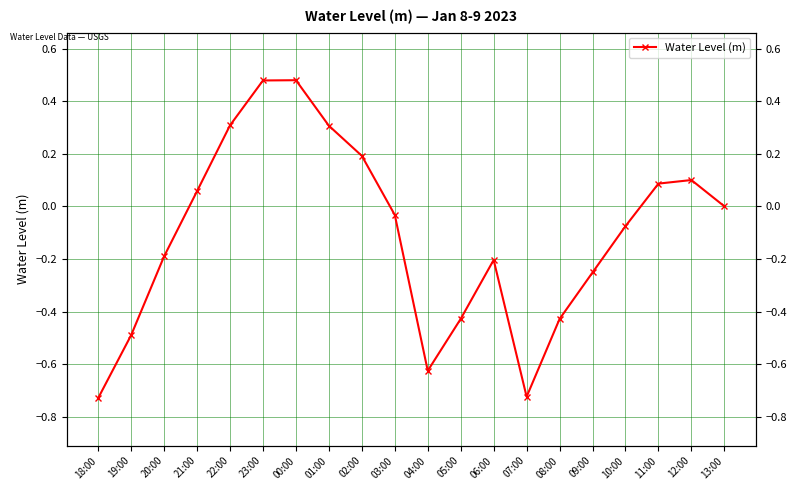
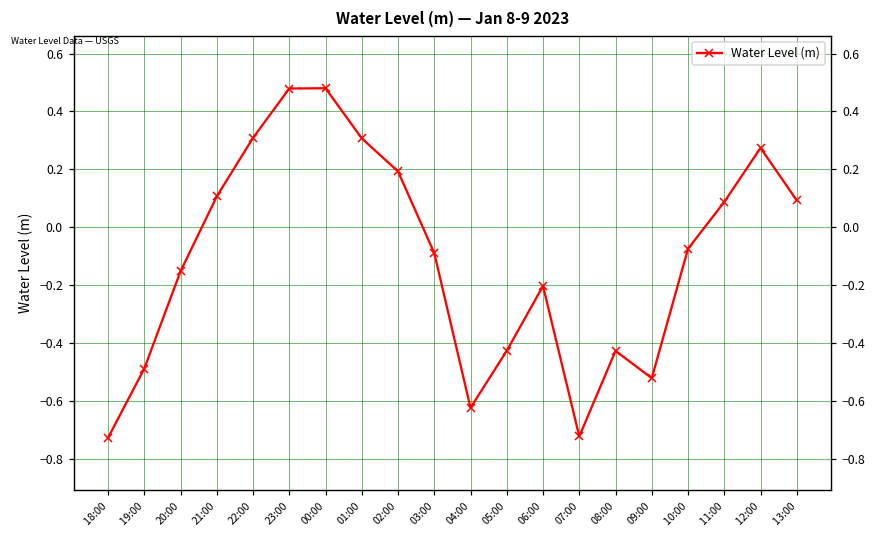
20:00: -0.19 -> -0.15
21:00: 0.06 -> 0.11
03:00: -0.03 -> -0.09
09:00: -0.25 -> -0.52
12:00: 0.10 -> 0.27
13:00: 0.00 -> 0.09
